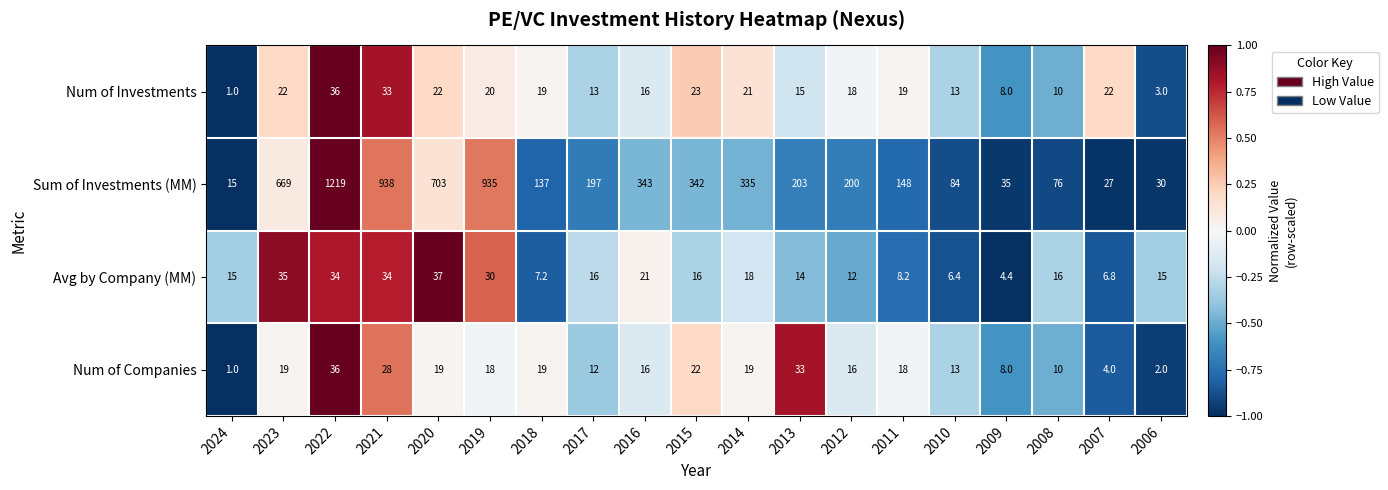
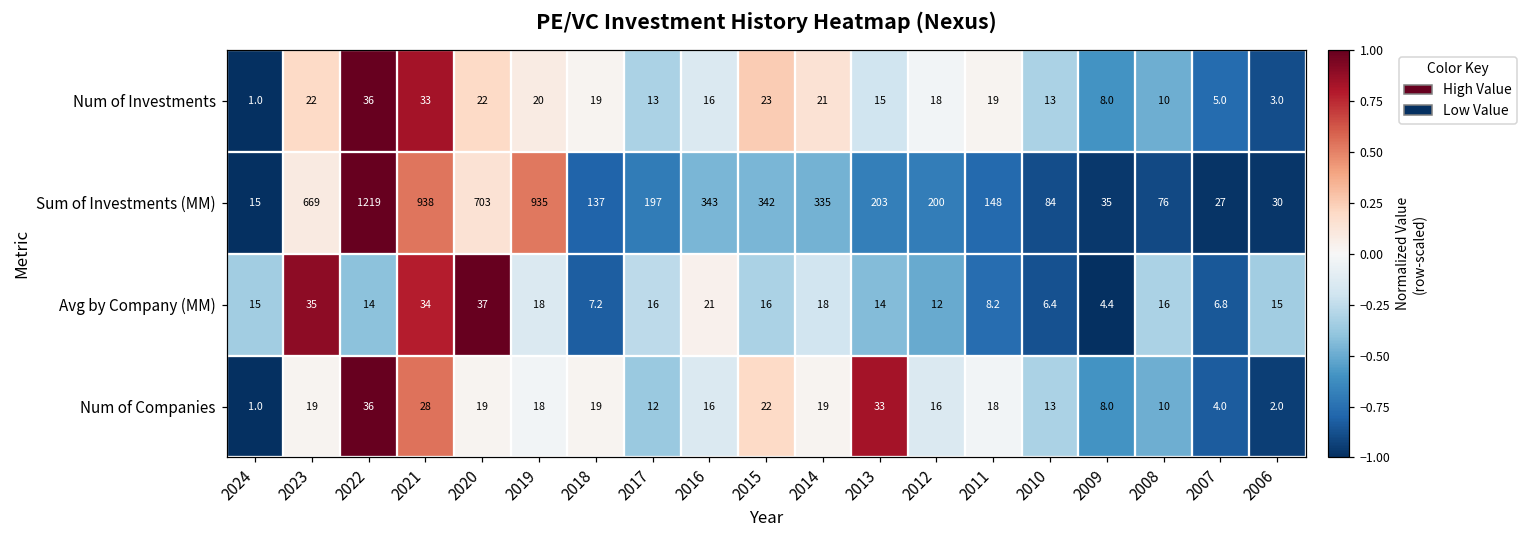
Num of Investments, 2007: 22 -> 5.0
Avg by Company (MM), 2022: 34 -> 14
Avg by Company (MM), 2019: 30 -> 18
